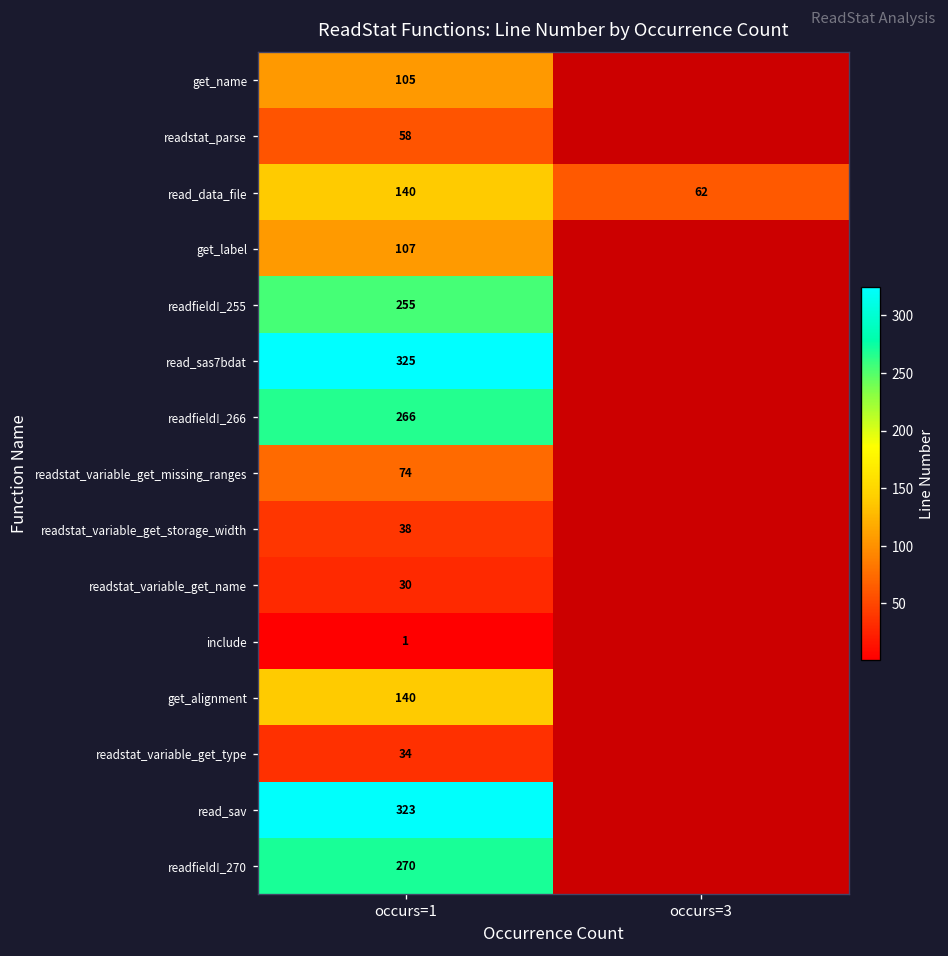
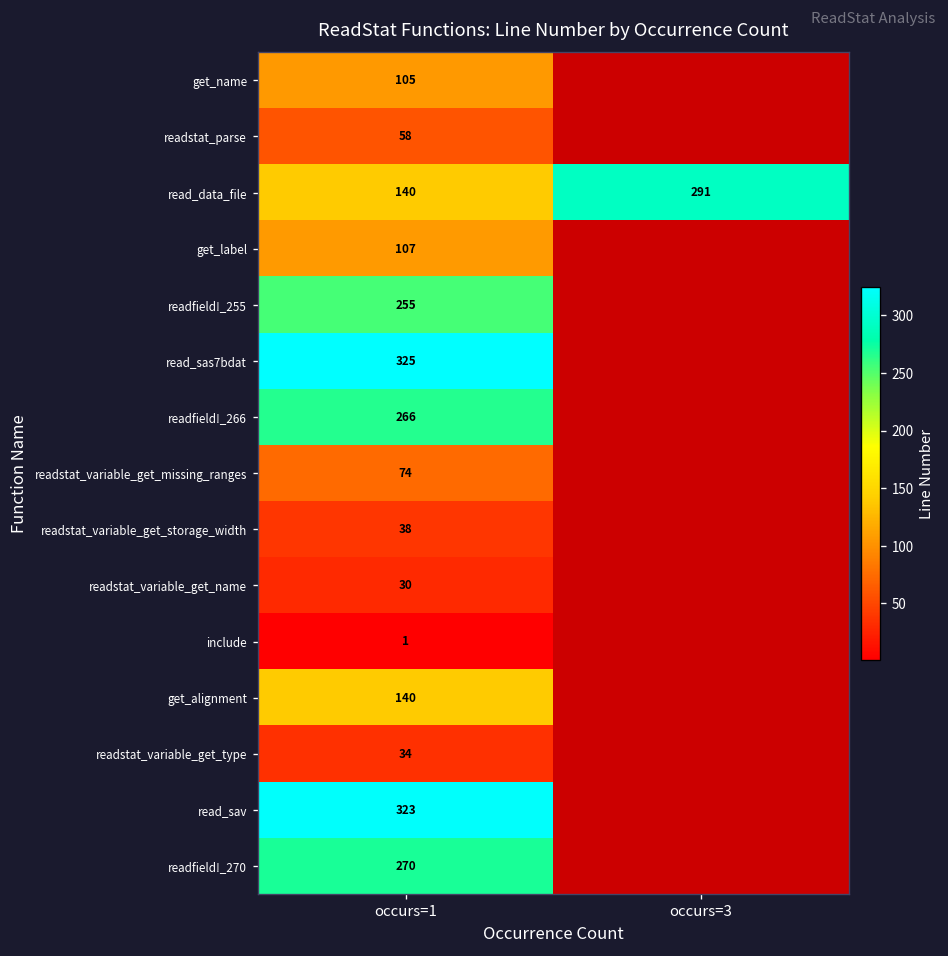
read_data_file, occurs=3: 62 -> 291
